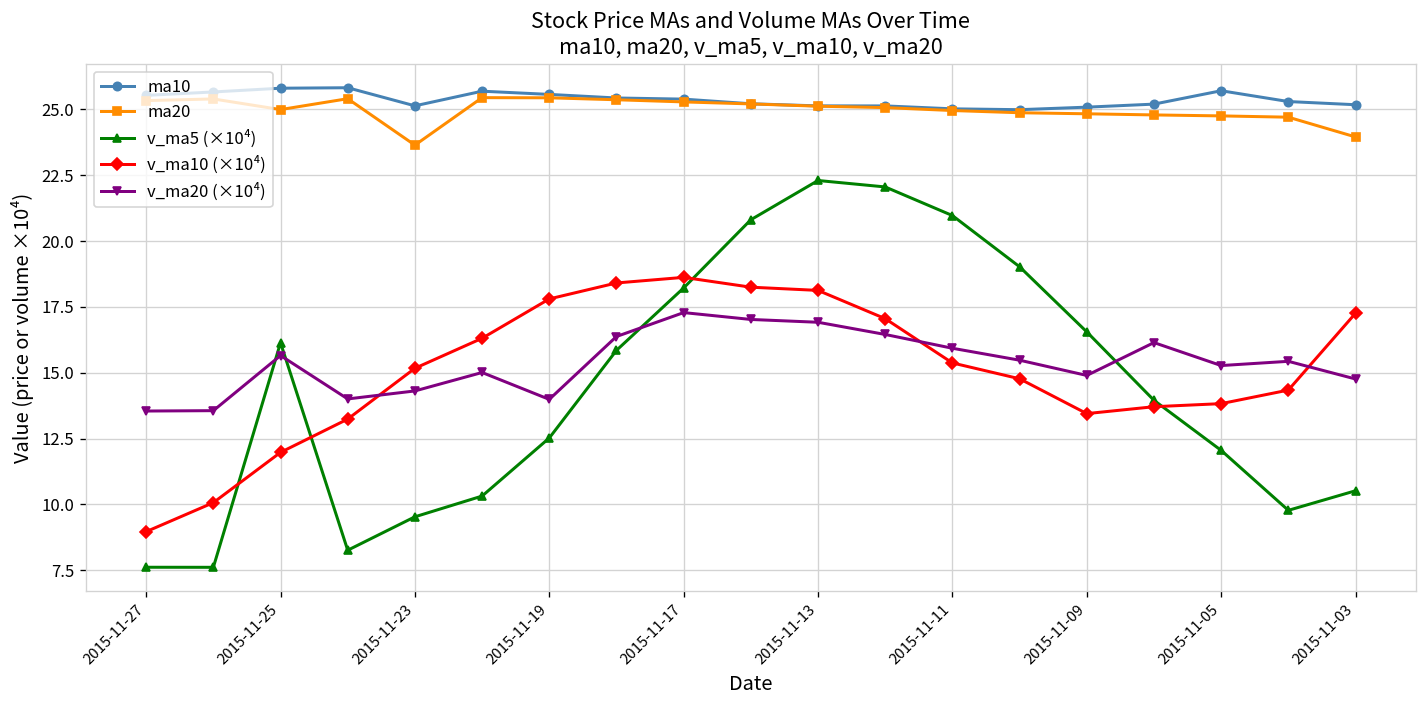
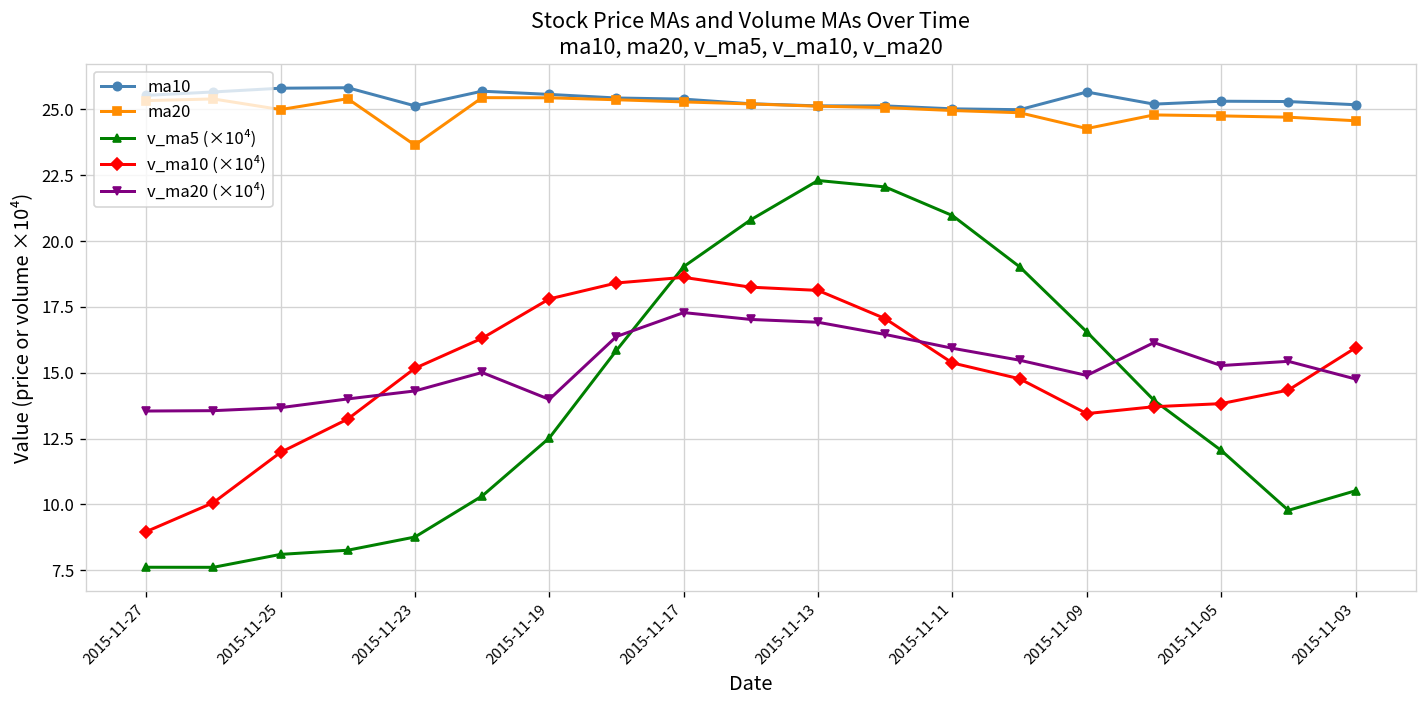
v_ma5 (×10⁴), 2015-11-25: 16.1 -> 8.1
v_ma20 (×10⁴), 2015-11-25: 15.7 -> 13.7
v_ma5 (×10⁴), 2015-11-23: 9.5 -> 8.8
v_ma5 (×10⁴), 2015-11-17: 18.2 -> 19.0
ma10, 2015-11-09: 25.1 -> 25.7
ma20, 2015-11-09: 24.8 -> 24.3
ma10, 2015-11-05: 25.7 -> 25.3
ma20, 2015-11-03: 24.0 -> 24.6
v_ma10 (×10⁴), 2015-11-03: 17.3 -> 15.9
